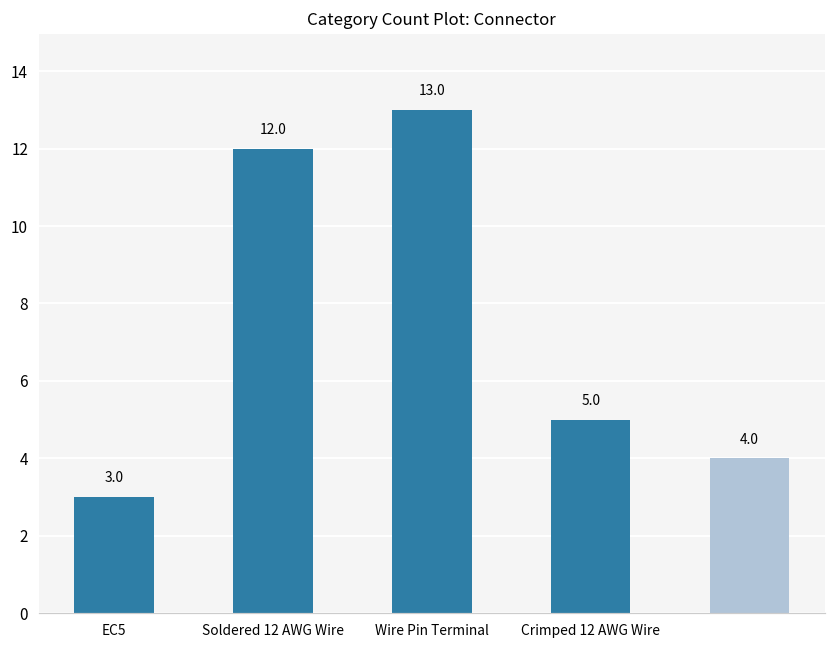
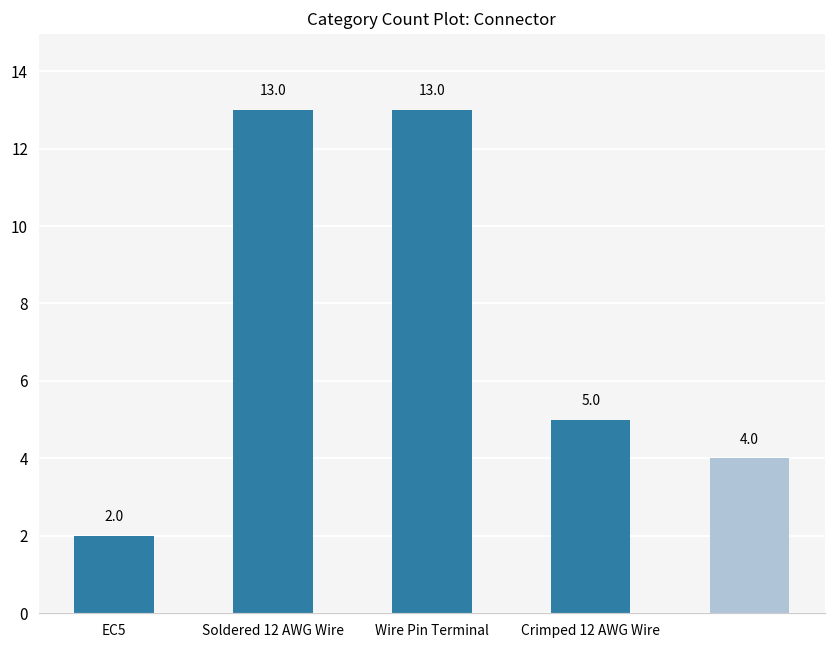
EC5: 3.0 -> 2.0
Soldered 12 AWG Wire: 12.0 -> 13.0
